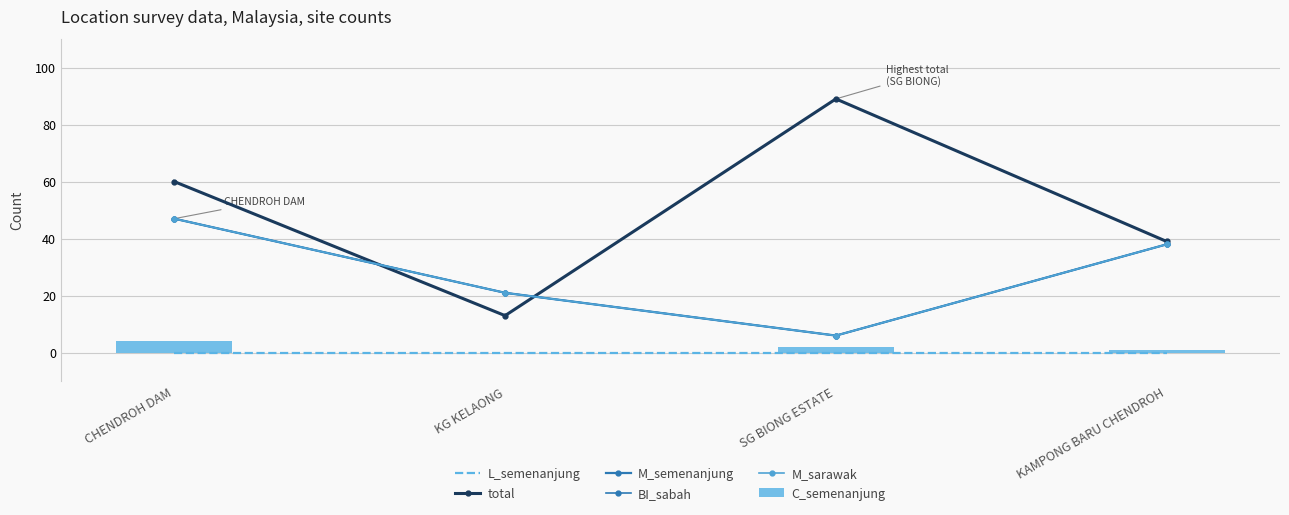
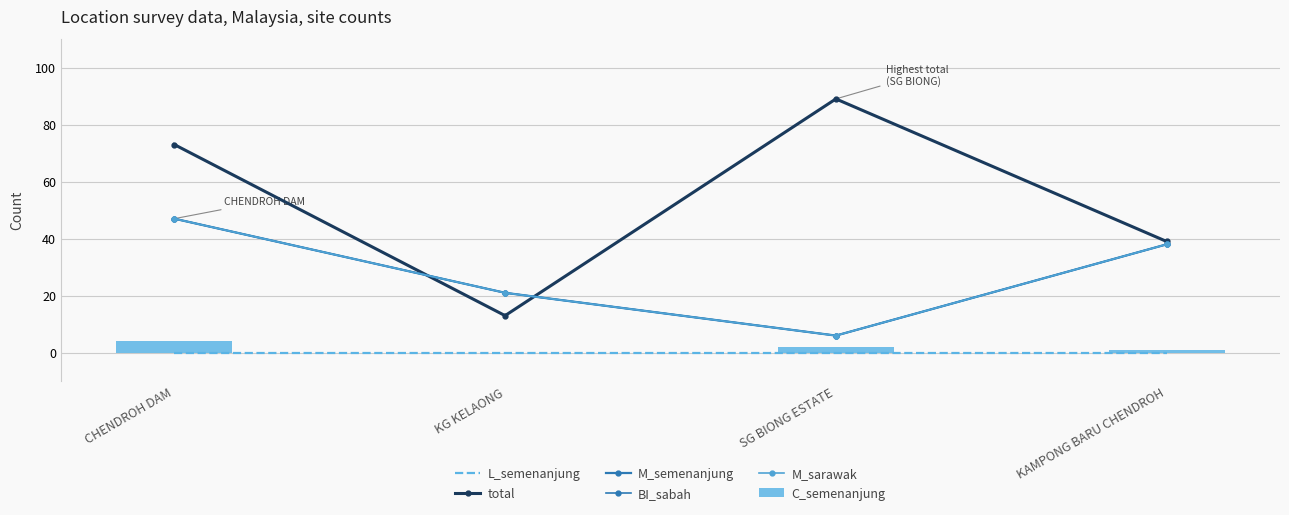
total, CHENDROH DAM: 60 -> 73
